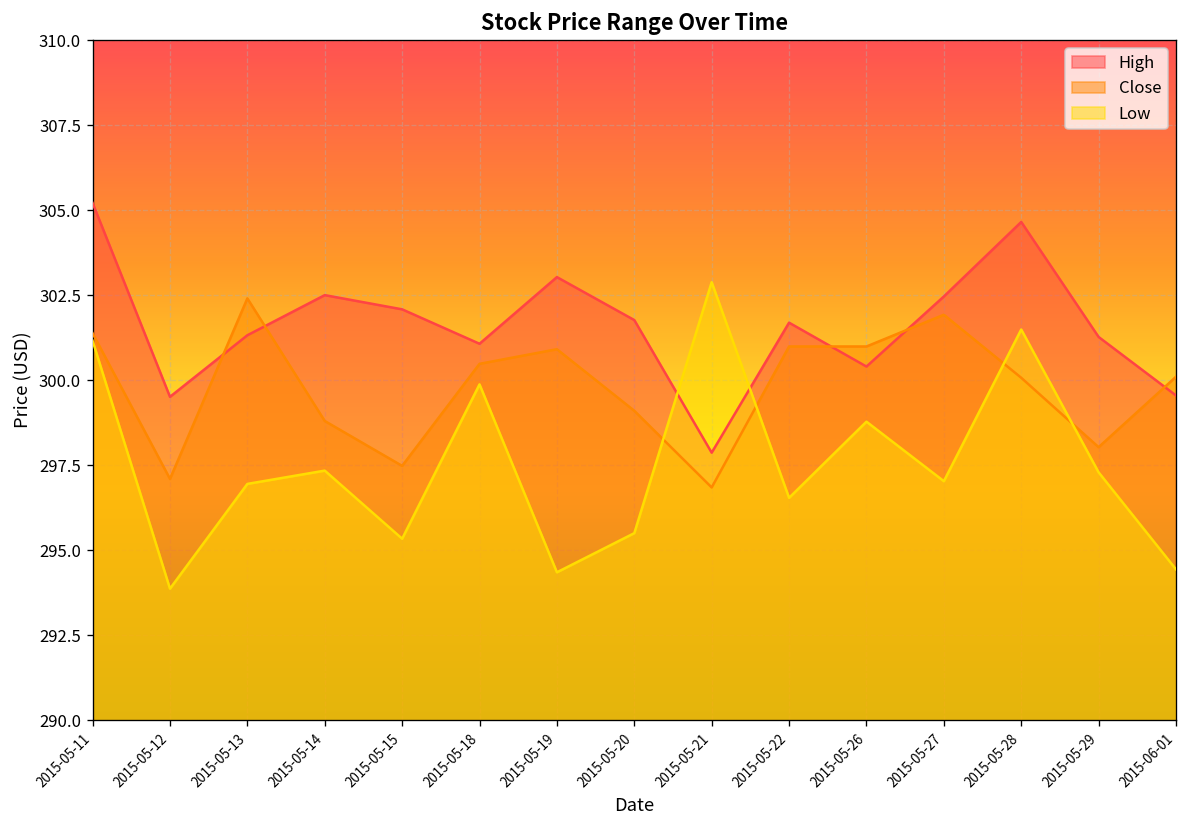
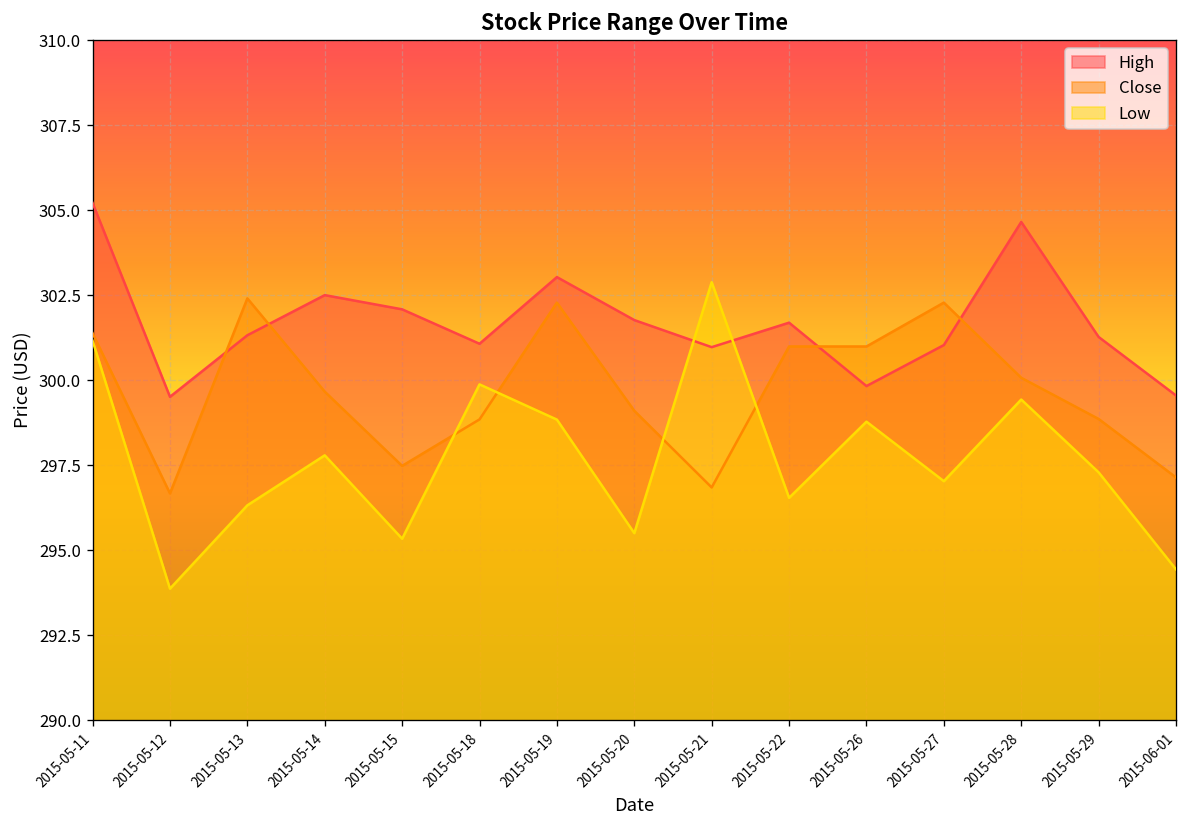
Close, 2015-05-12: 297.1 -> 296.7
Low, 2015-05-13: 297.0 -> 296.3
Close, 2015-05-14: 298.8 -> 299.7
Low, 2015-05-14: 297.3 -> 297.8
Close, 2015-05-18: 300.5 -> 298.8
Close, 2015-05-19: 300.9 -> 302.3
Low, 2015-05-19: 294.4 -> 298.8
High, 2015-05-21: 297.9 -> 301.0
High, 2015-05-26: 300.4 -> 299.8
High, 2015-05-27: 302.5 -> 301.0
Close, 2015-05-27: 301.9 -> 302.3
Low, 2015-05-28: 301.5 -> 299.4
Close, 2015-05-29: 298.0 -> 298.9
Close, 2015-06-01: 300.1 -> 297.1
